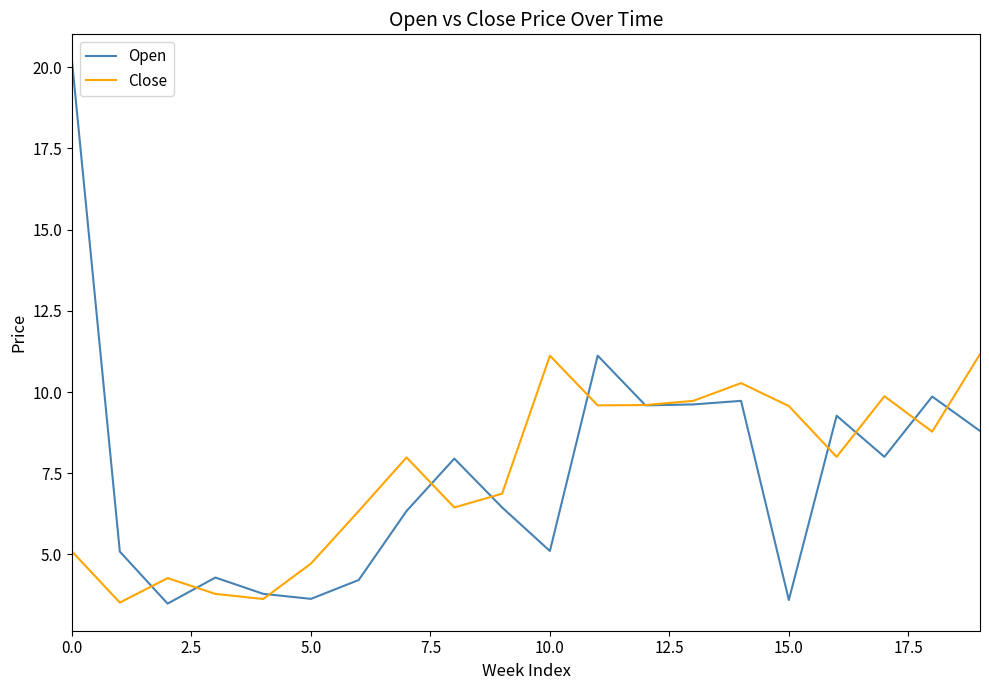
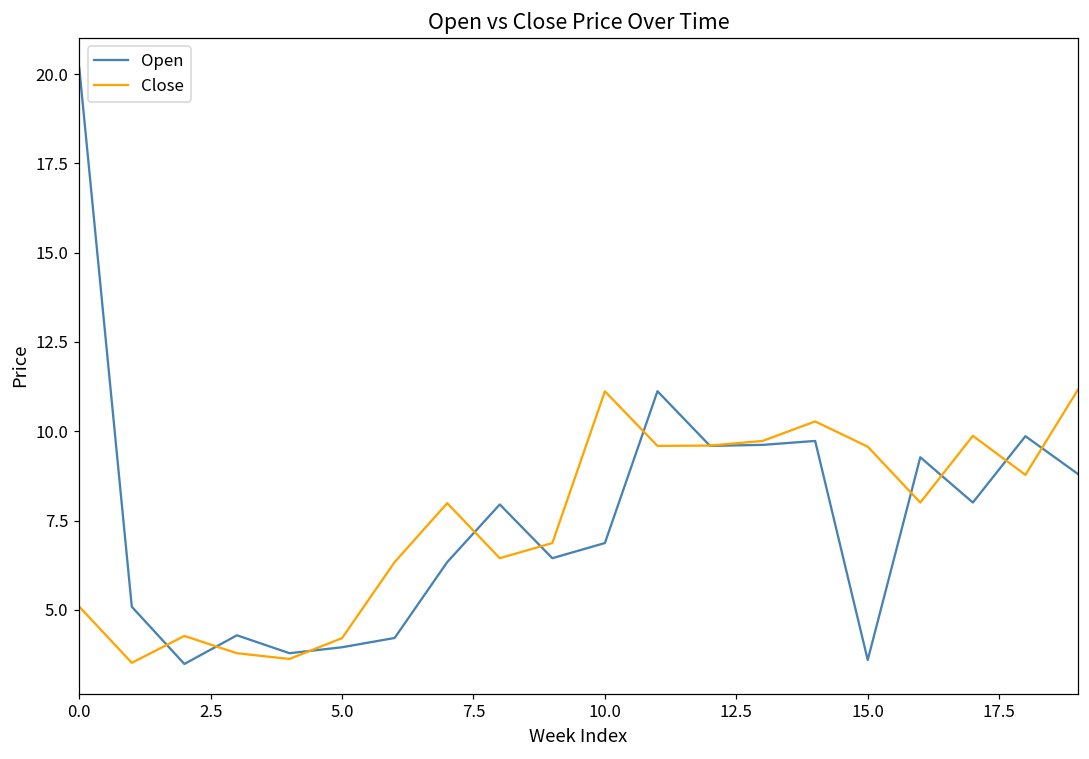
Open, 5.0: 3.6 -> 4.0
Close, 5.0: 4.7 -> 4.2
Open, 10.0: 5.1 -> 6.9
